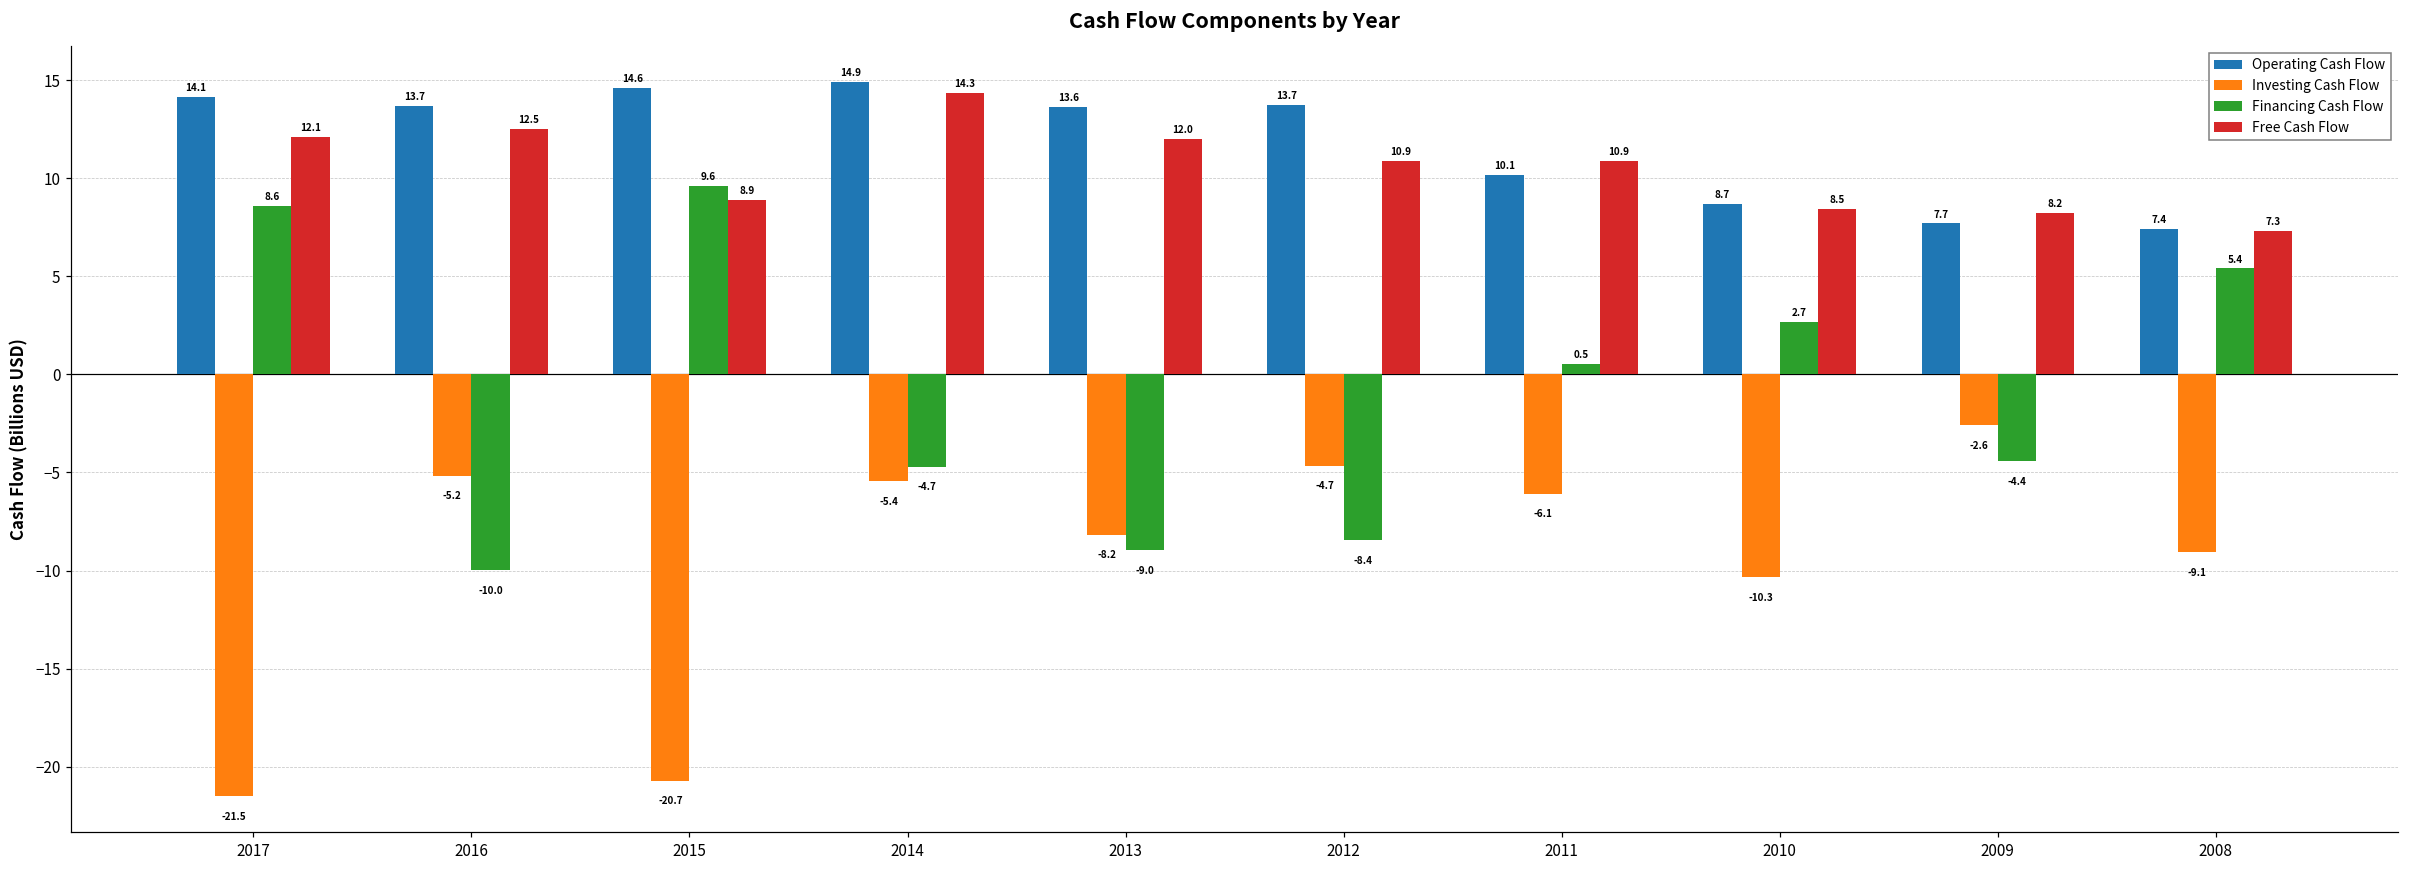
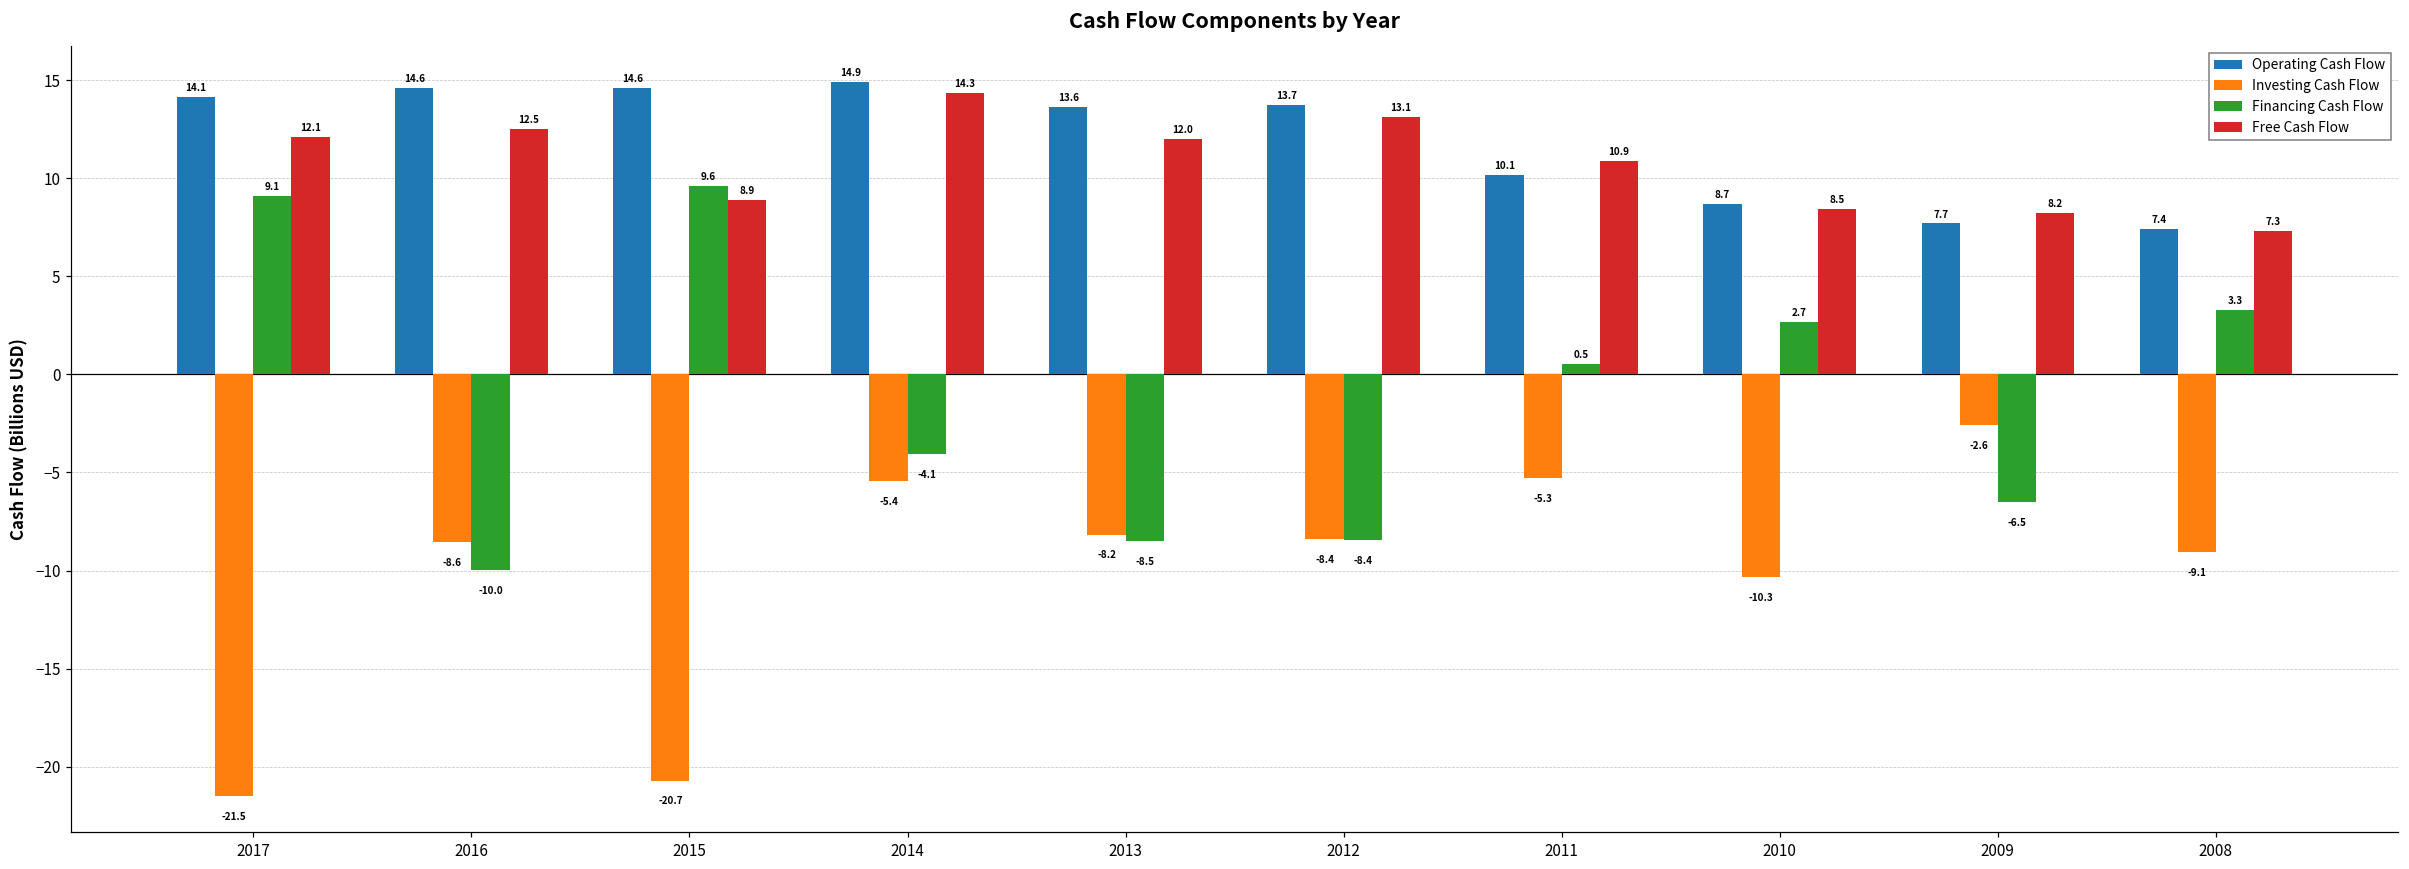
Financing Cash Flow, 2017: 8.6 -> 9.1
Operating Cash Flow, 2016: 13.7 -> 14.6
Investing Cash Flow, 2016: -5.2 -> -8.6
Financing Cash Flow, 2014: -4.7 -> -4.1
Financing Cash Flow, 2013: -9.0 -> -8.5
Investing Cash Flow, 2012: -4.7 -> -8.4
Free Cash Flow, 2012: 10.9 -> 13.1
Investing Cash Flow, 2011: -6.1 -> -5.3
Financing Cash Flow, 2009: -4.4 -> -6.5
Financing Cash Flow, 2008: 5.4 -> 3.3
